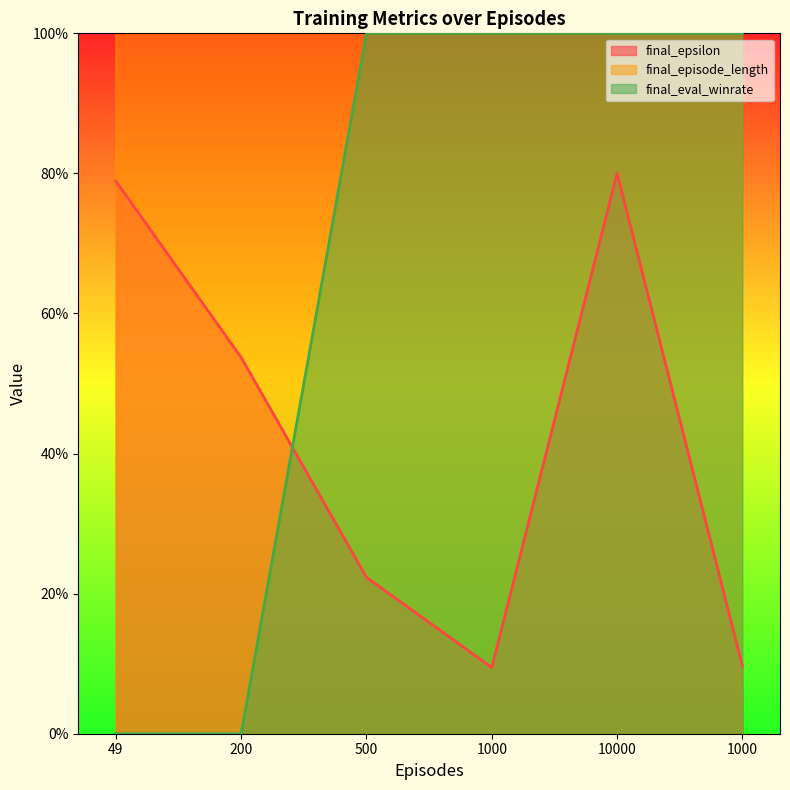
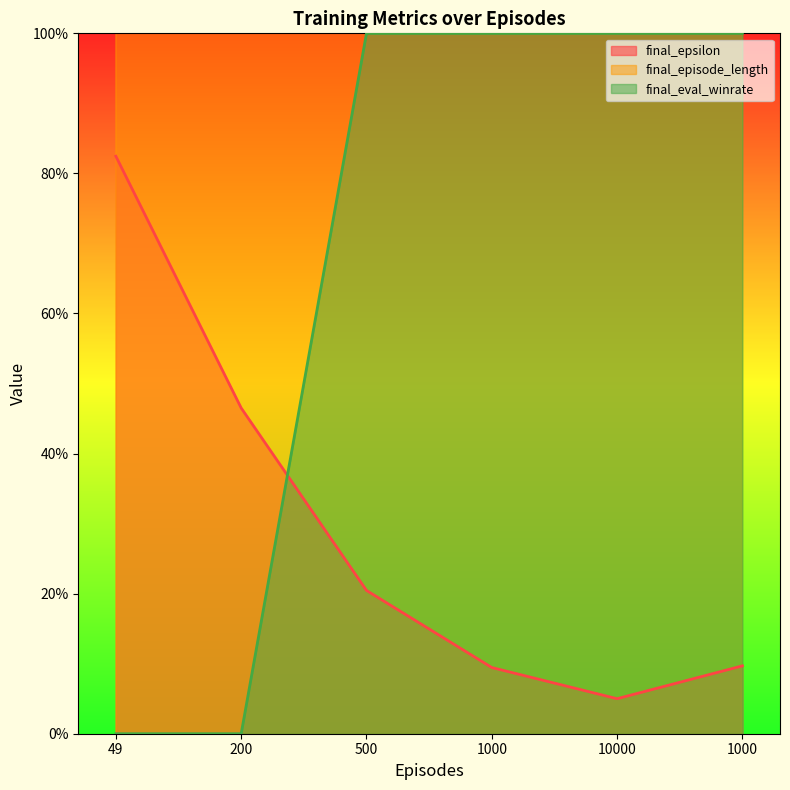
final_epsilon, 49: 79% -> 82%
final_epsilon, 200: 54% -> 47%
final_epsilon, 500: 22% -> 20%
final_epsilon, 10000: 80% -> 5%
